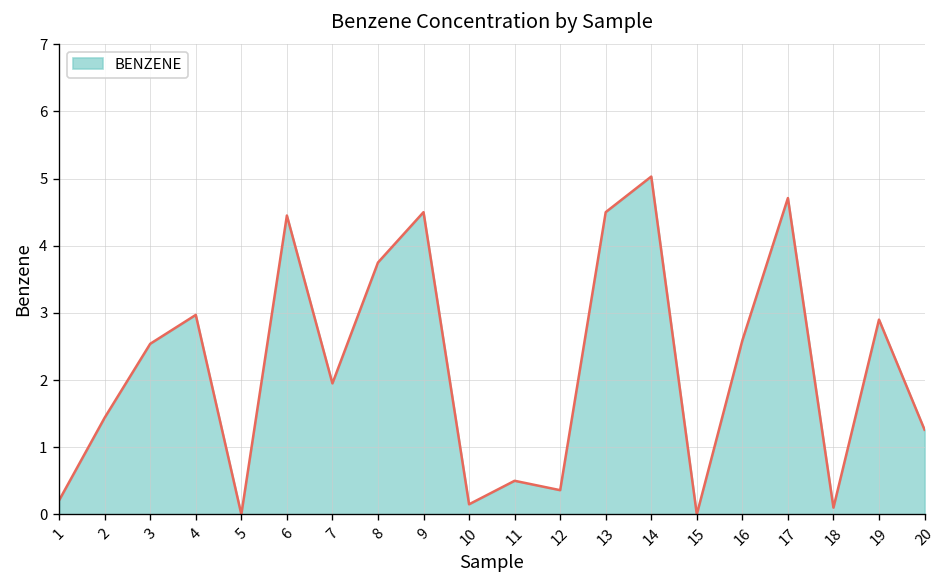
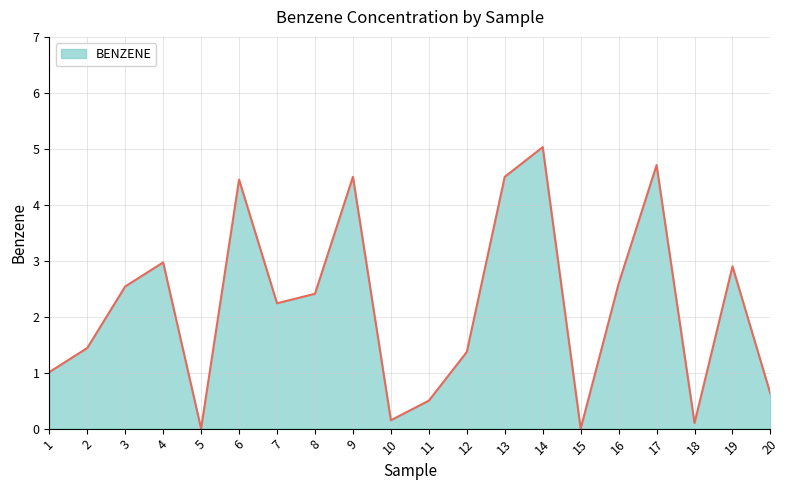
1: 0.2 -> 1.0
7: 2.0 -> 2.2
8: 3.8 -> 2.4
12: 0.4 -> 1.4
20: 1.3 -> 0.6
